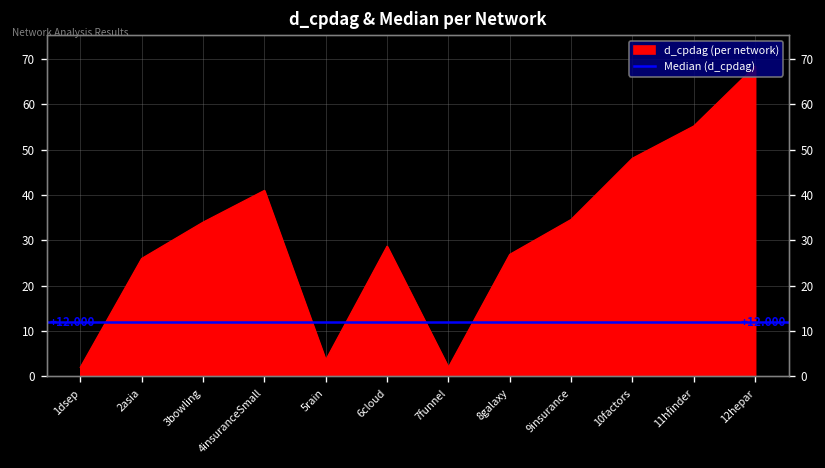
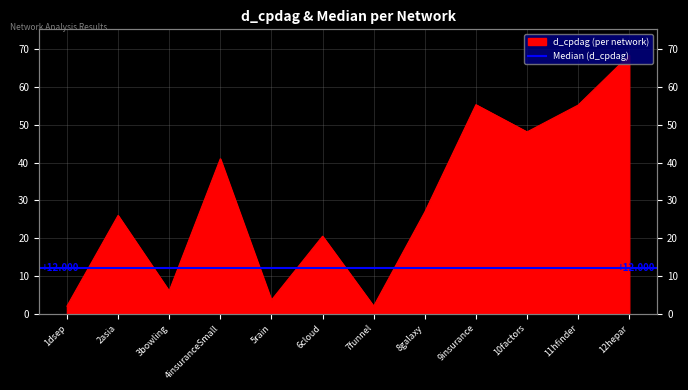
3bowling: 34 -> 6
6cloud: 29 -> 21
9insurance: 35 -> 55
